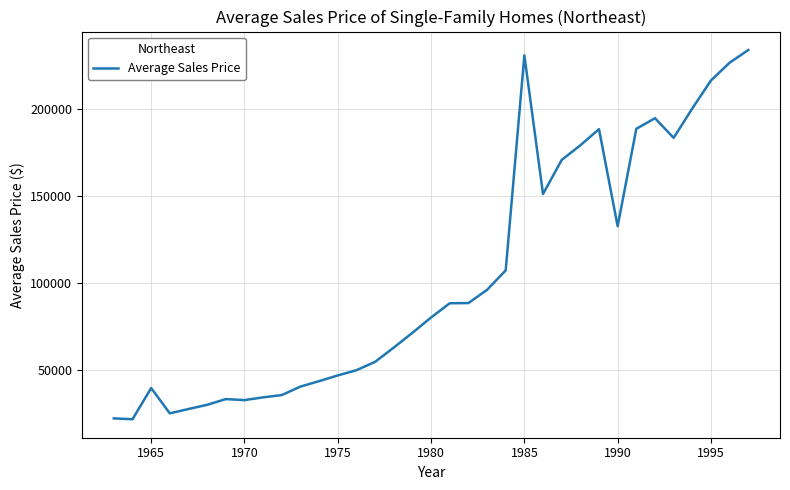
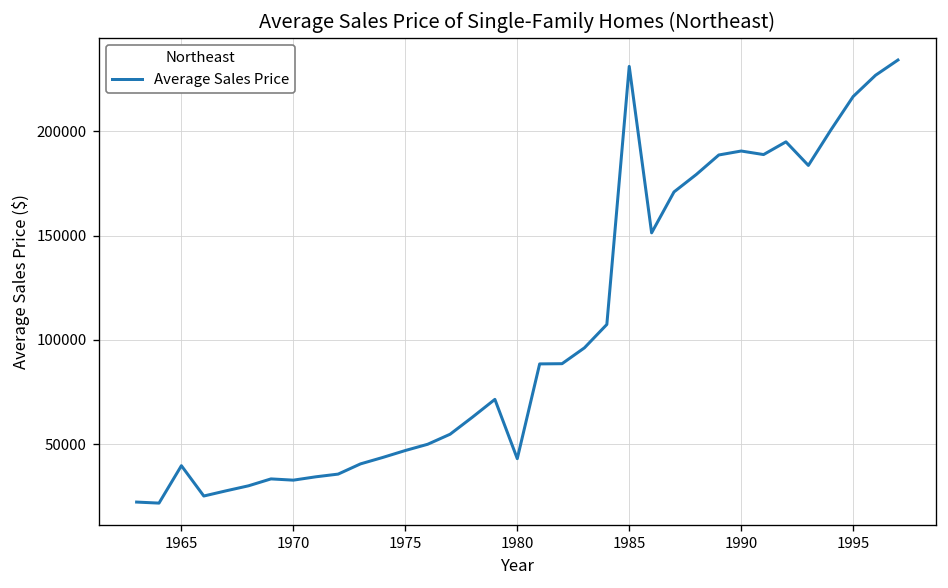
1980: 80000 -> 43000
1990: 133000 -> 191000
